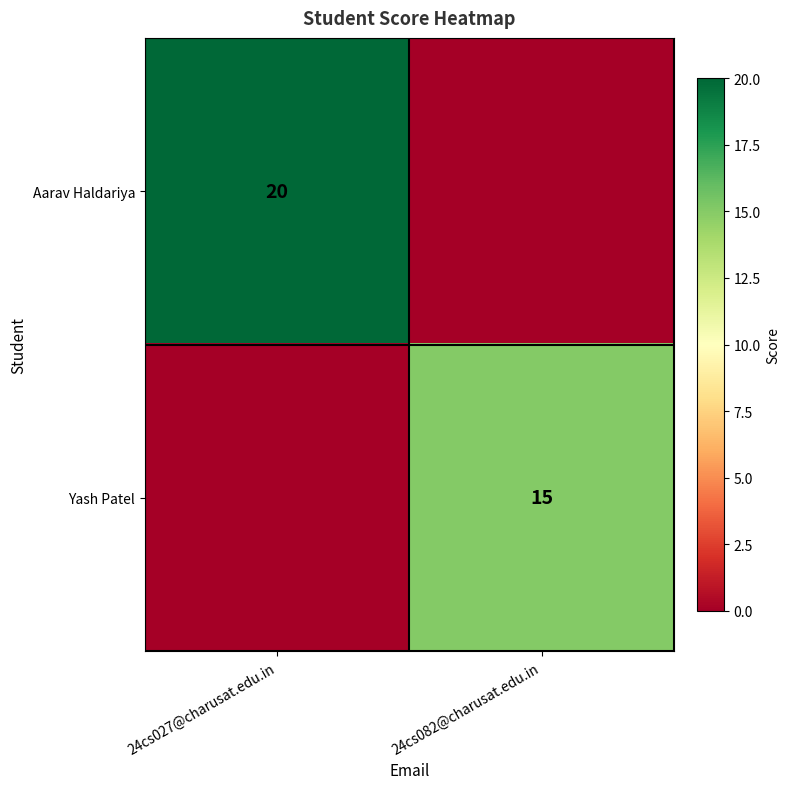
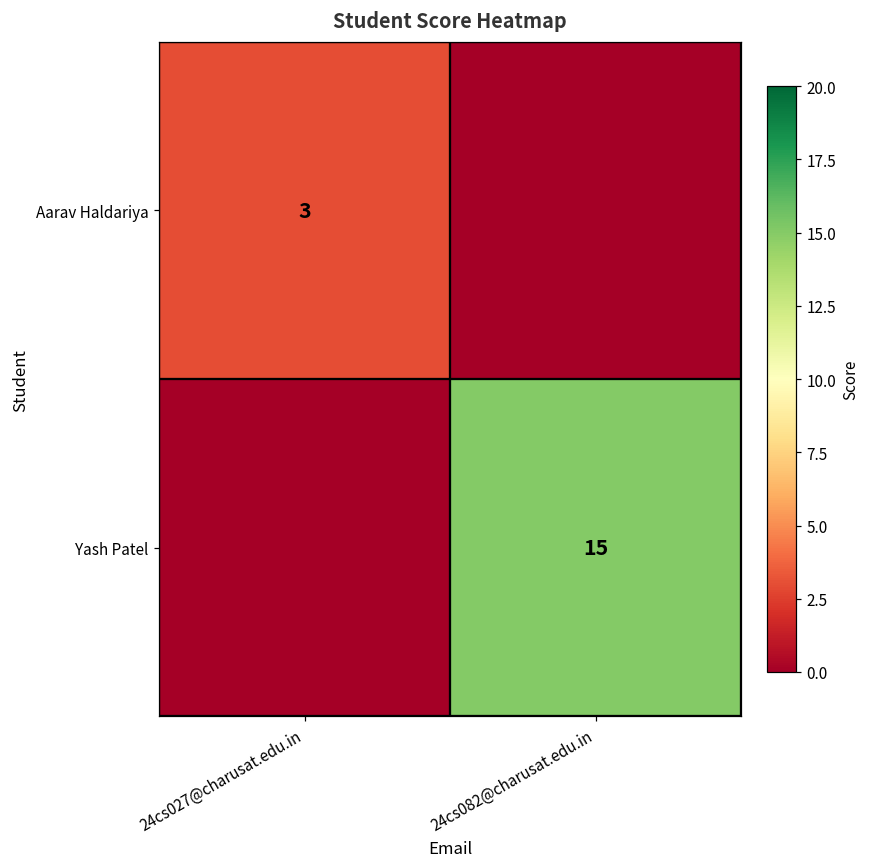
Aarav Haldariya, 24cs027@charusat.edu.in: 20 -> 3
